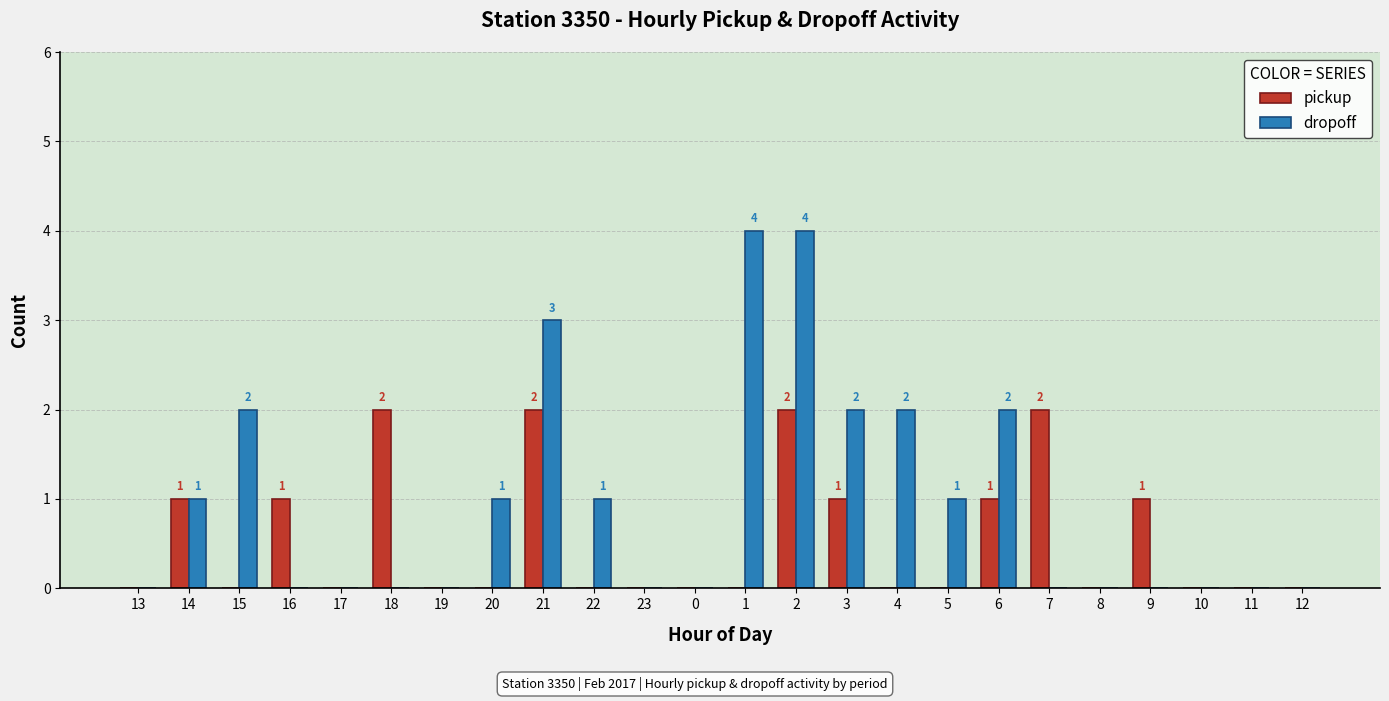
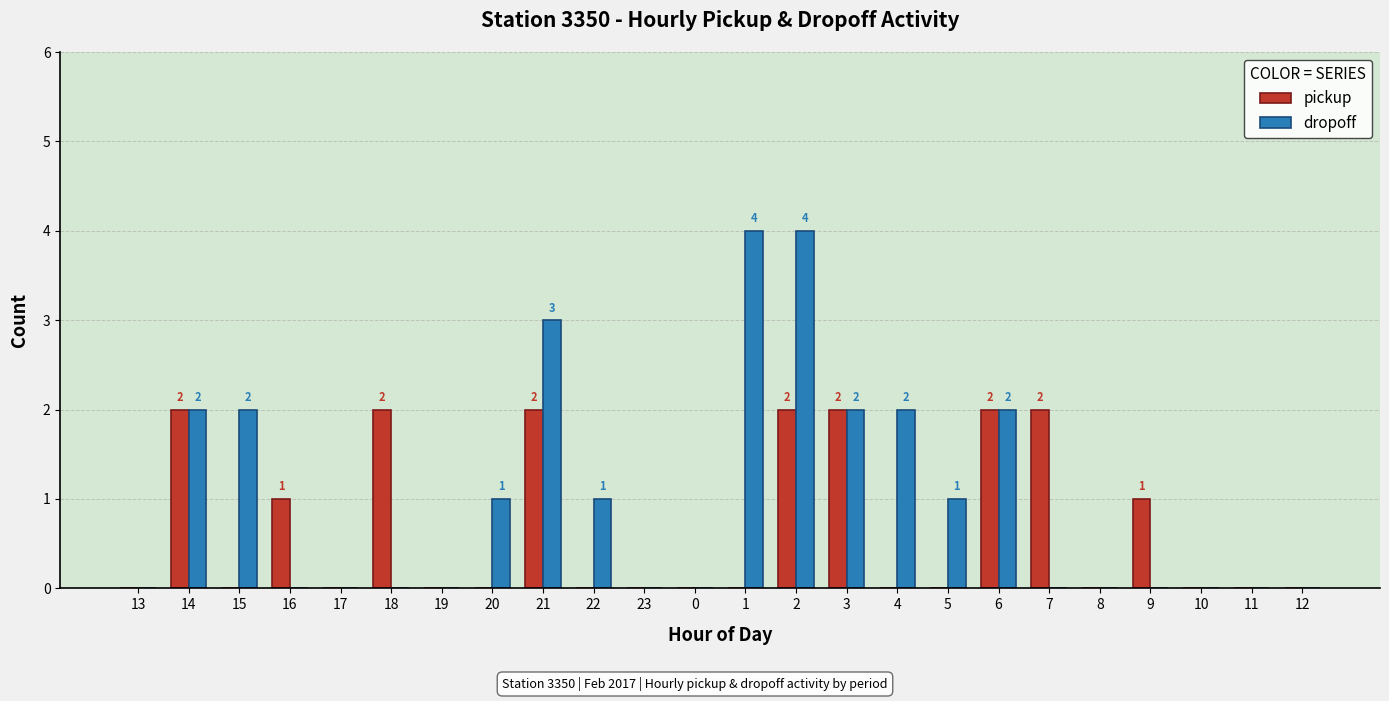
pickup, 14: 1 -> 2
dropoff, 14: 1 -> 2
pickup, 3: 1 -> 2
pickup, 6: 1 -> 2
